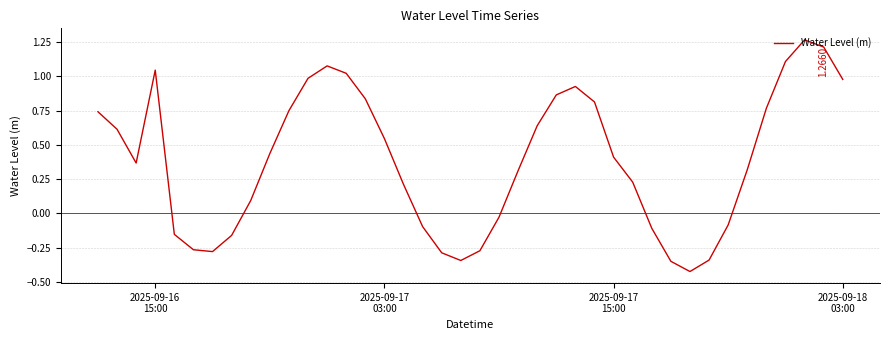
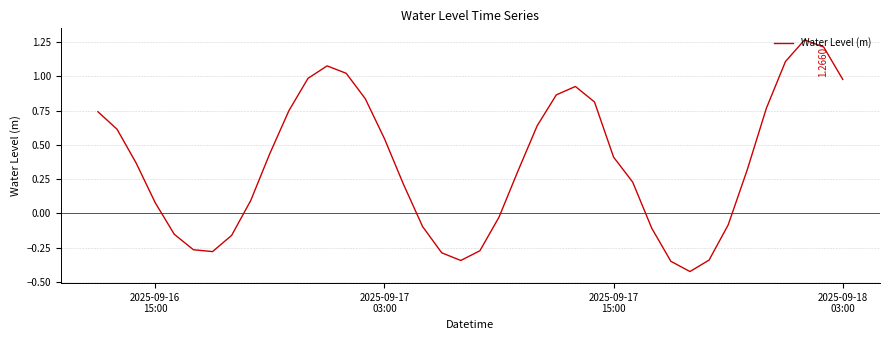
2025-09-16 15:00: 1.05 -> 0.08
